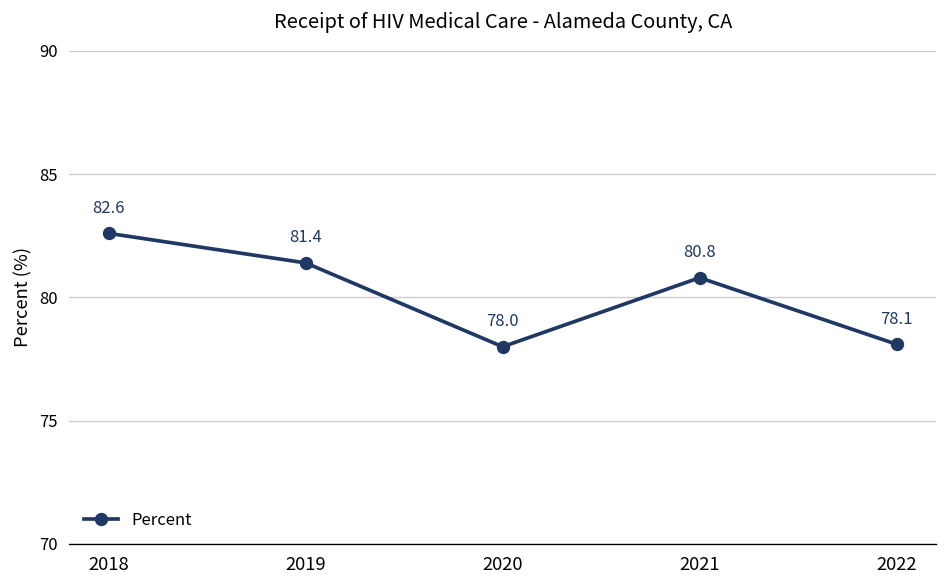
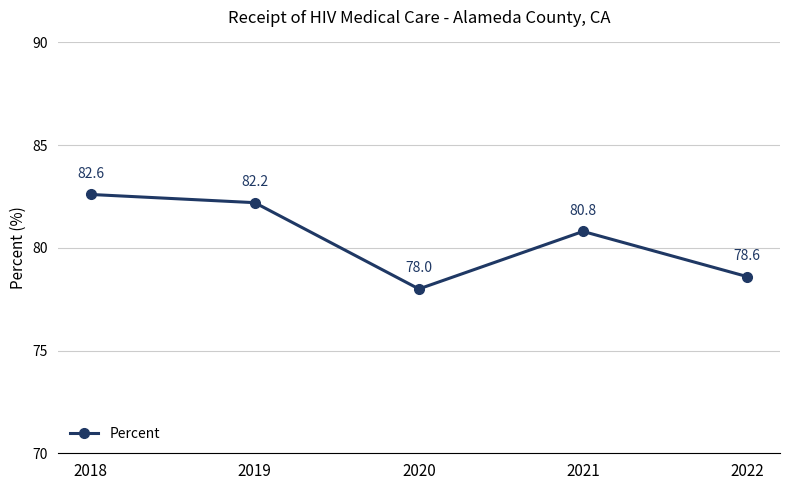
2019: 81.4 -> 82.2
2022: 78.1 -> 78.6
